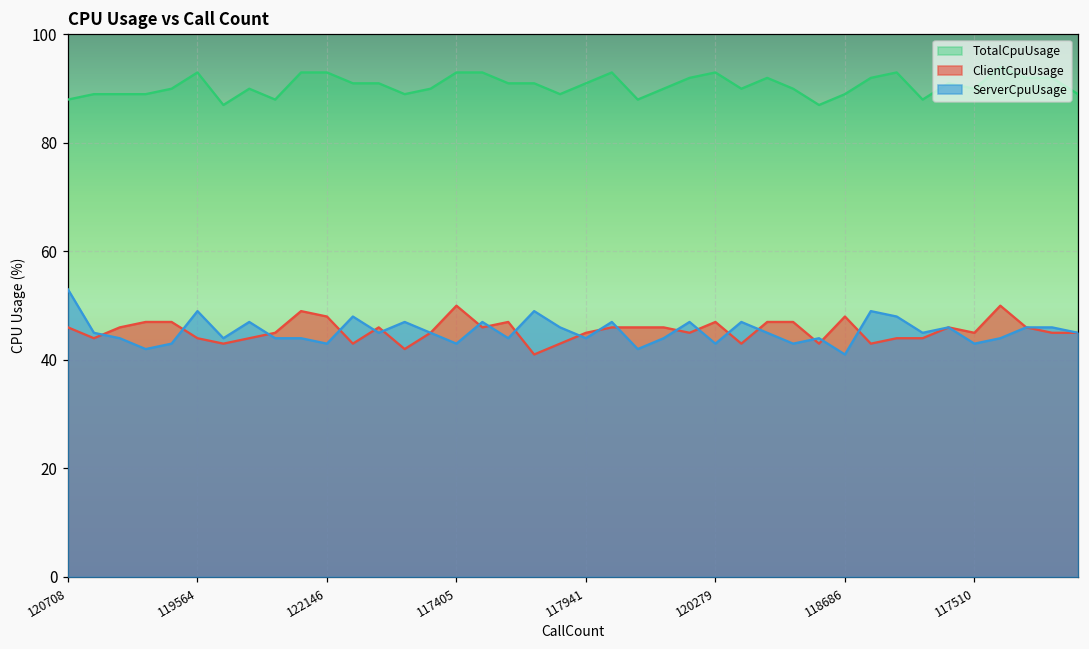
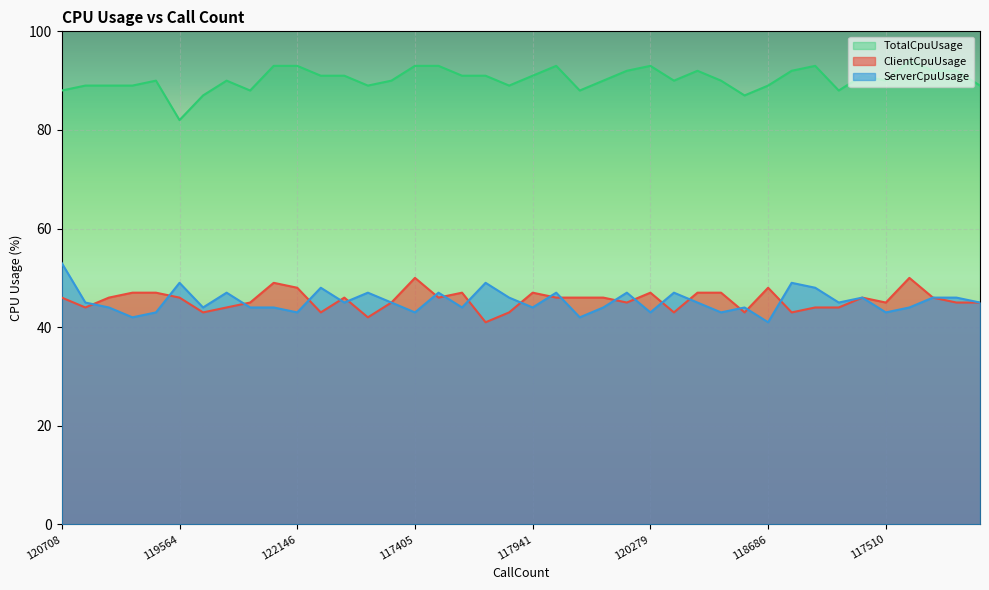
TotalCpuUsage, 119564: 93 -> 82
ClientCpuUsage, 119564: 44 -> 46
ClientCpuUsage, 117941: 45 -> 47
